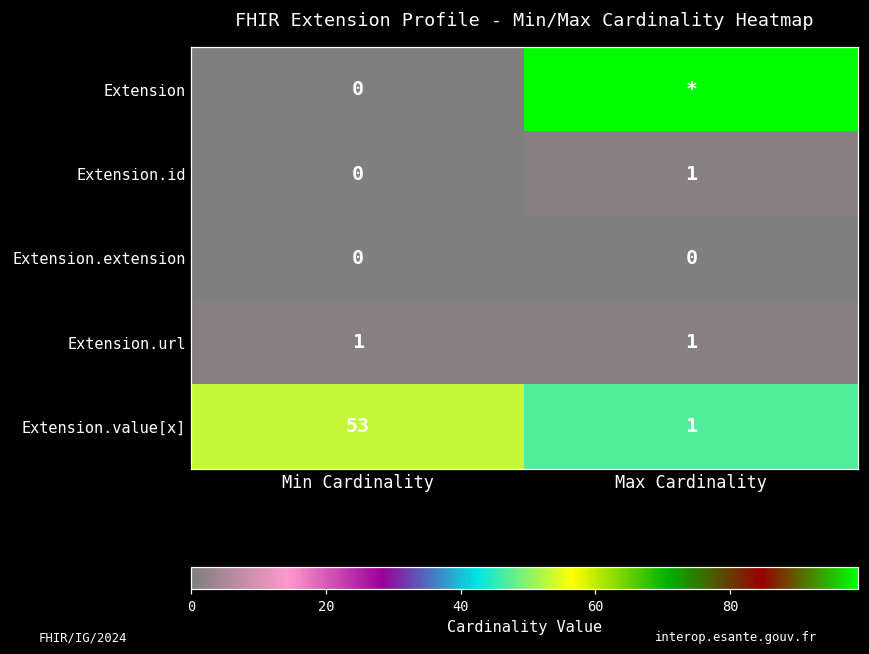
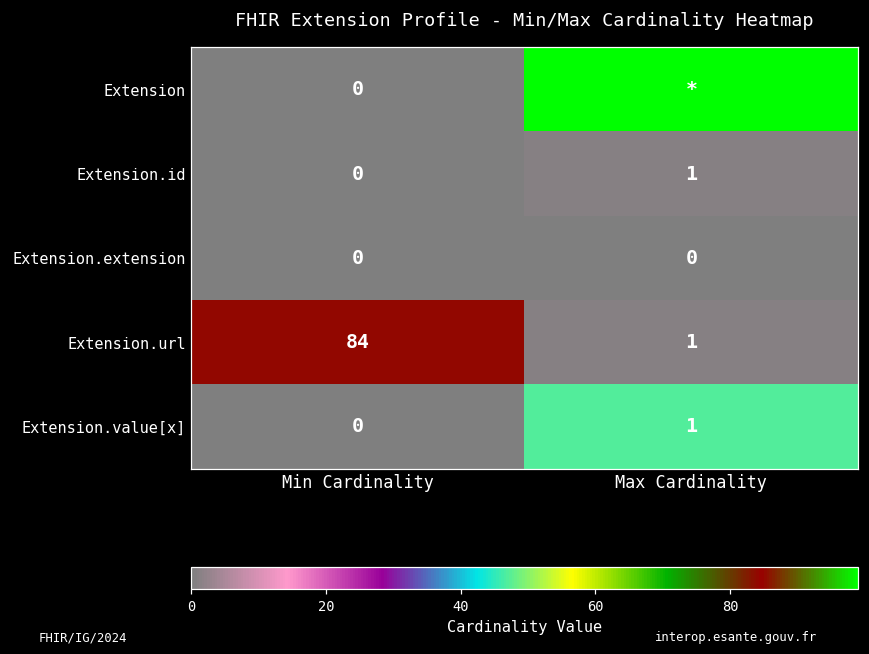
Extension.url, Min Cardinality: 1 -> 84
Extension.value[x], Min Cardinality: 53 -> 0
